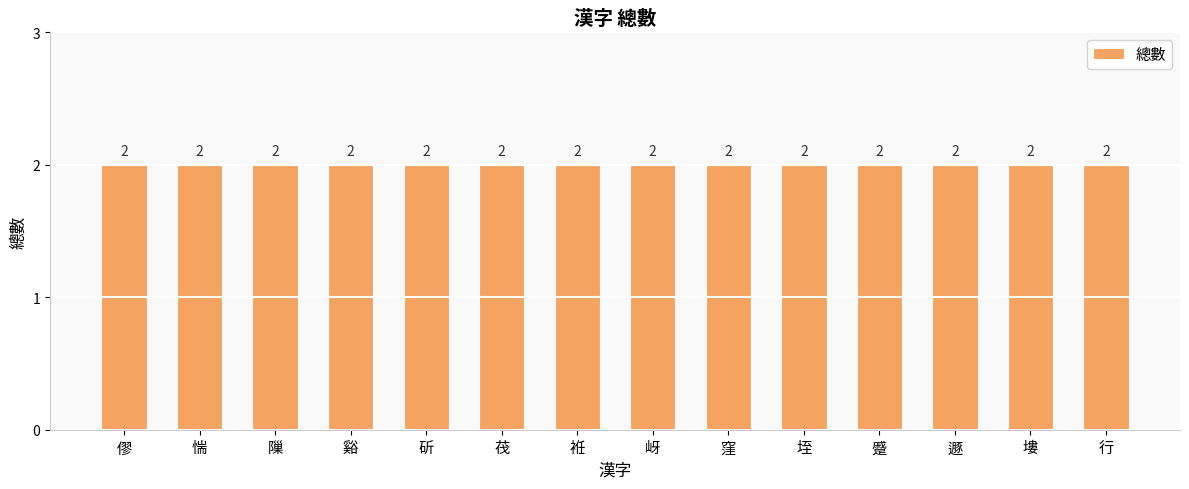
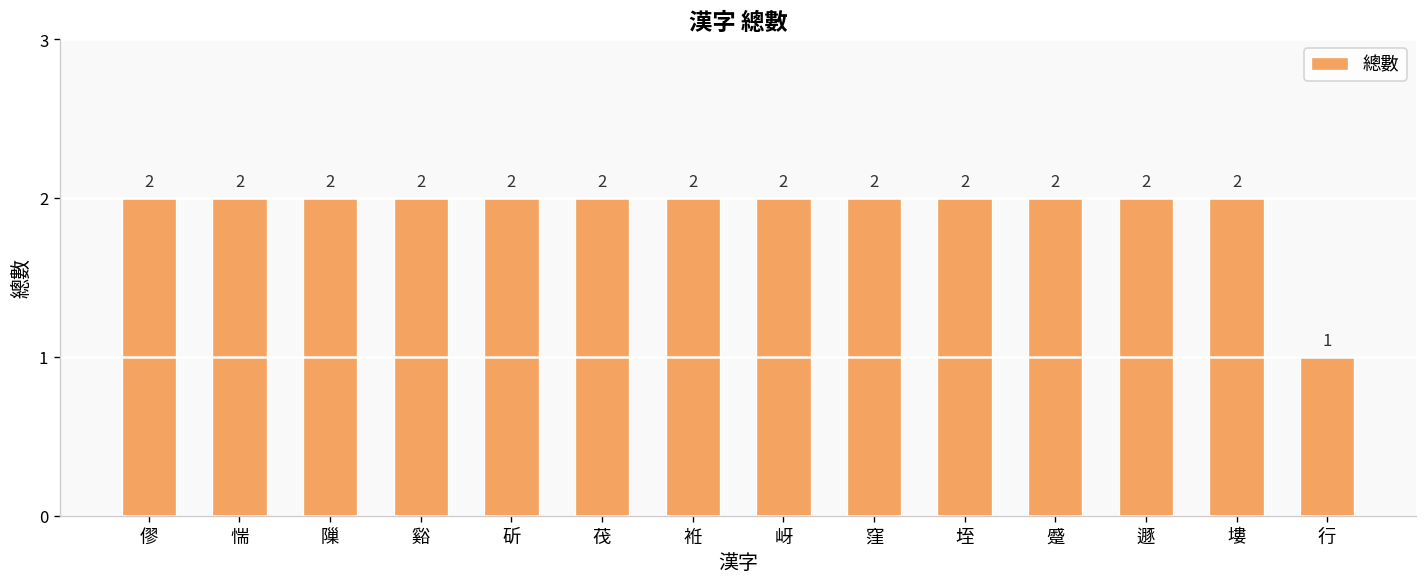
行: 2 -> 1
